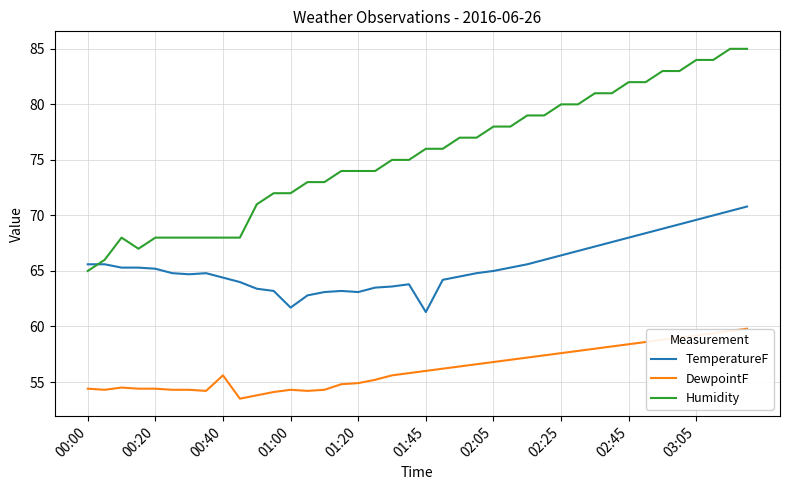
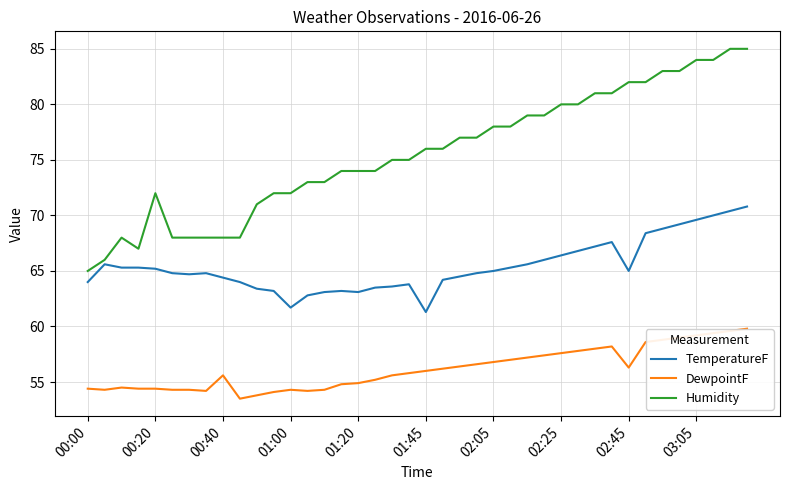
TemperatureF, 00:00: 65.6 -> 64.0
Humidity, 00:20: 68 -> 72
TemperatureF, 02:45: 68 -> 65
DewpointF, 02:45: 58.4 -> 56.3
